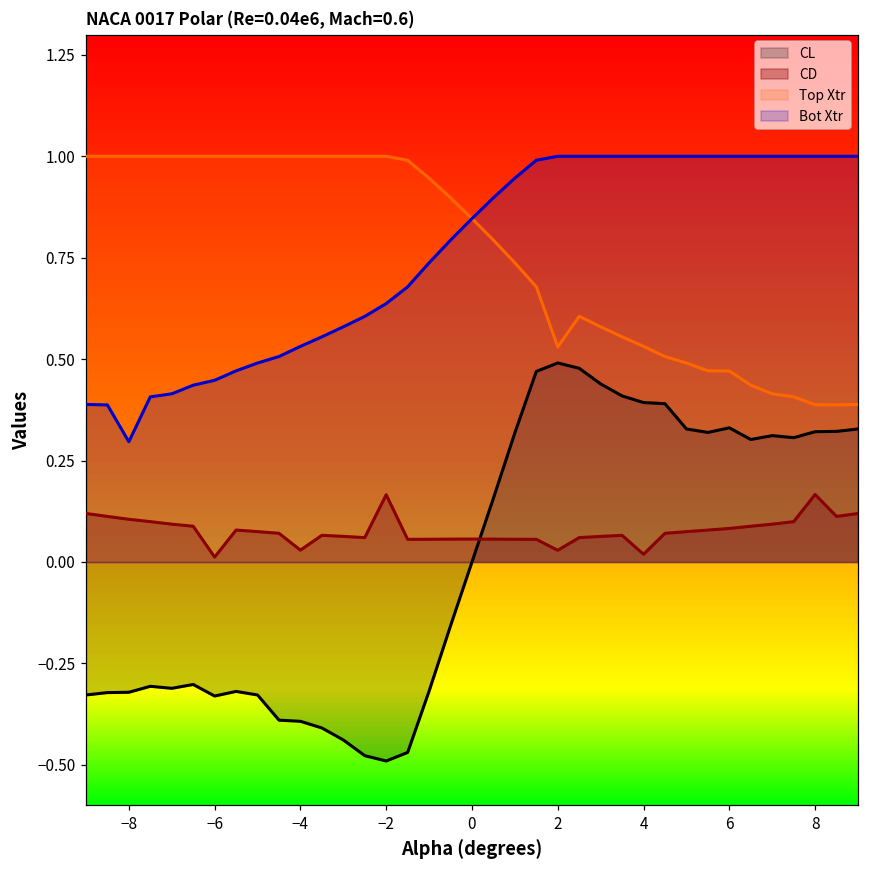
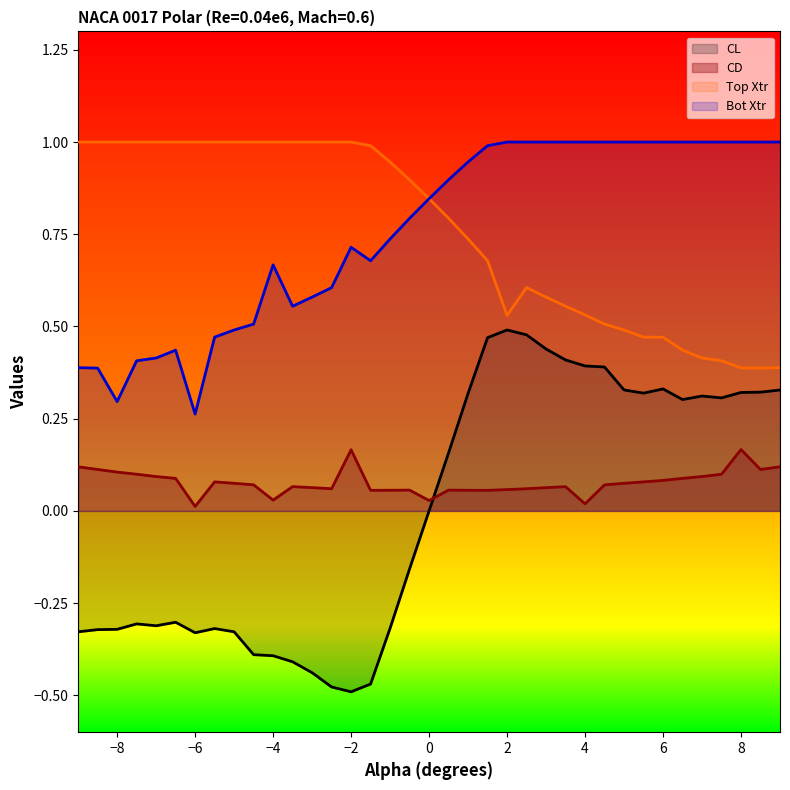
Bot Xtr, −6: 0.45 -> 0.26
Bot Xtr, −4: 0.53 -> 0.67
Bot Xtr, −2: 0.64 -> 0.71
CD, 0: 0.06 -> 0.03
CD, 2: 0.03 -> 0.06
